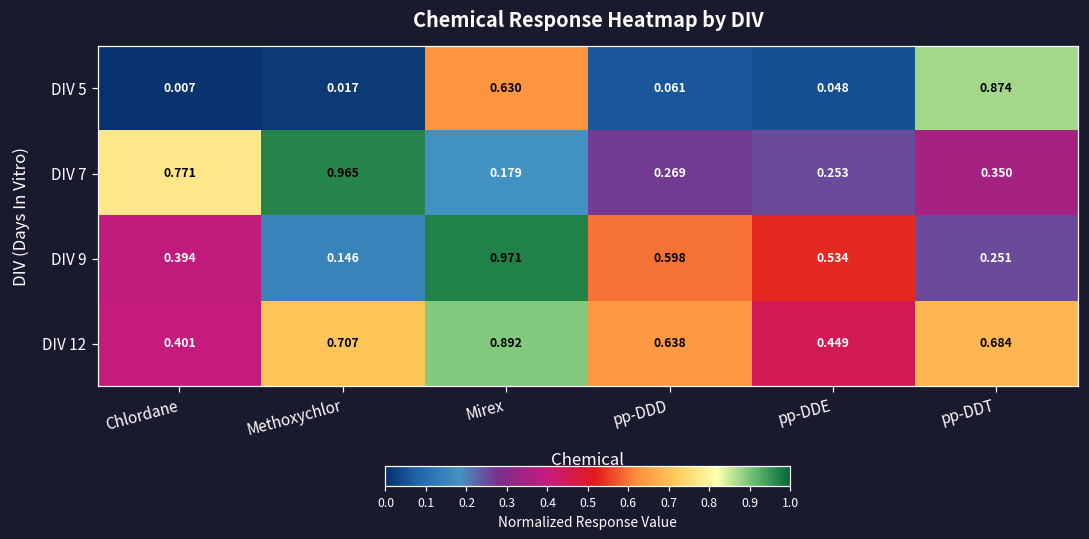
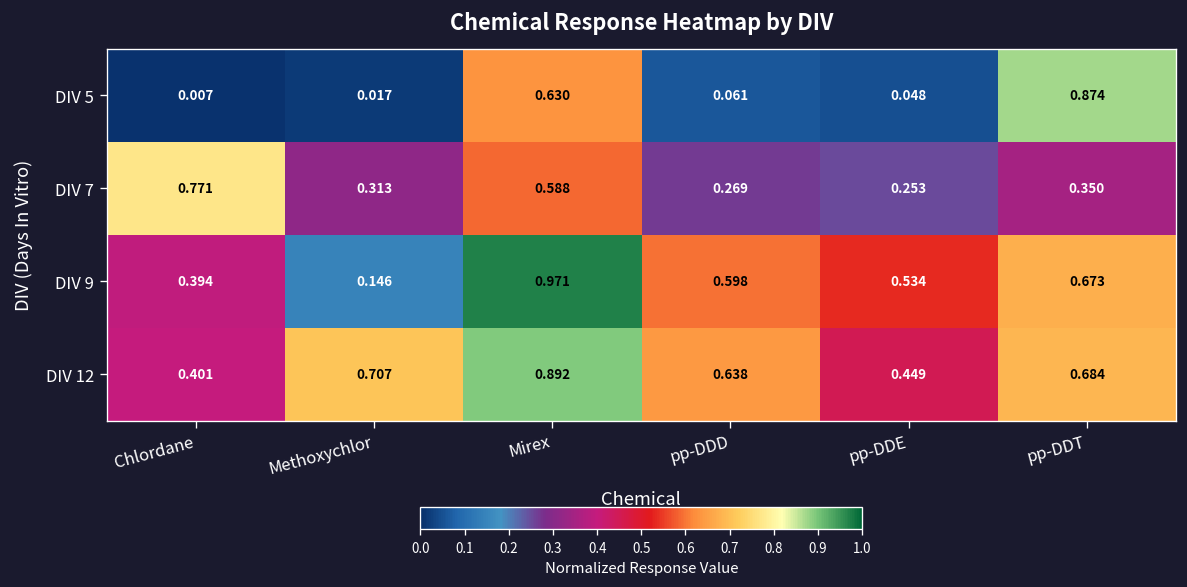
DIV 7, Methoxychlor: 0.965 -> 0.313
DIV 7, Mirex: 0.179 -> 0.588
DIV 9, pp-DDT: 0.251 -> 0.673
